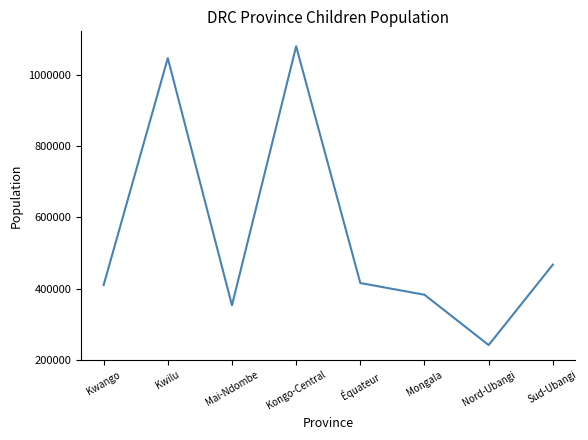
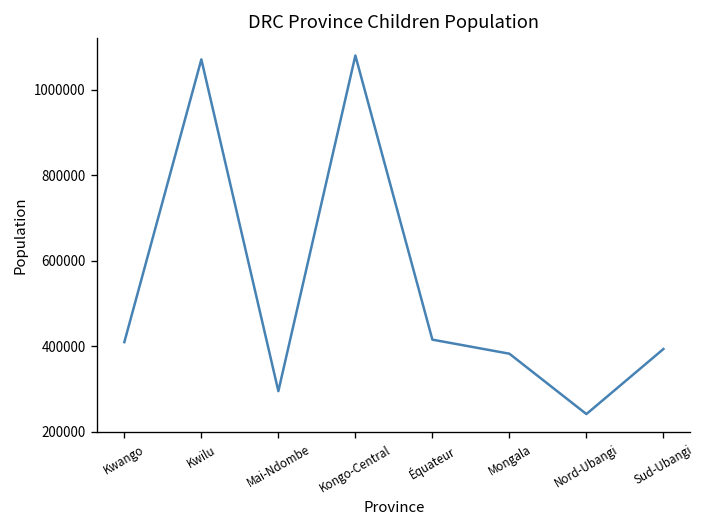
Kwilu: 1050000 -> 1070000
Mai-Ndombe: 350000 -> 300000
Sud-Ubangi: 470000 -> 390000
